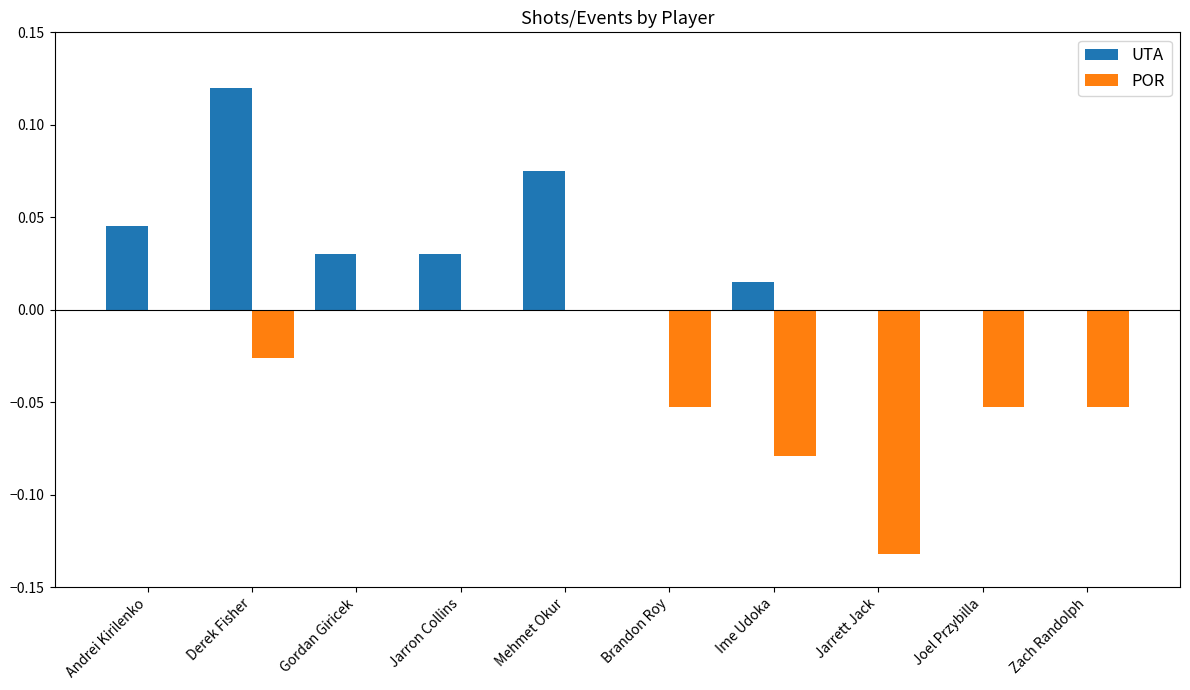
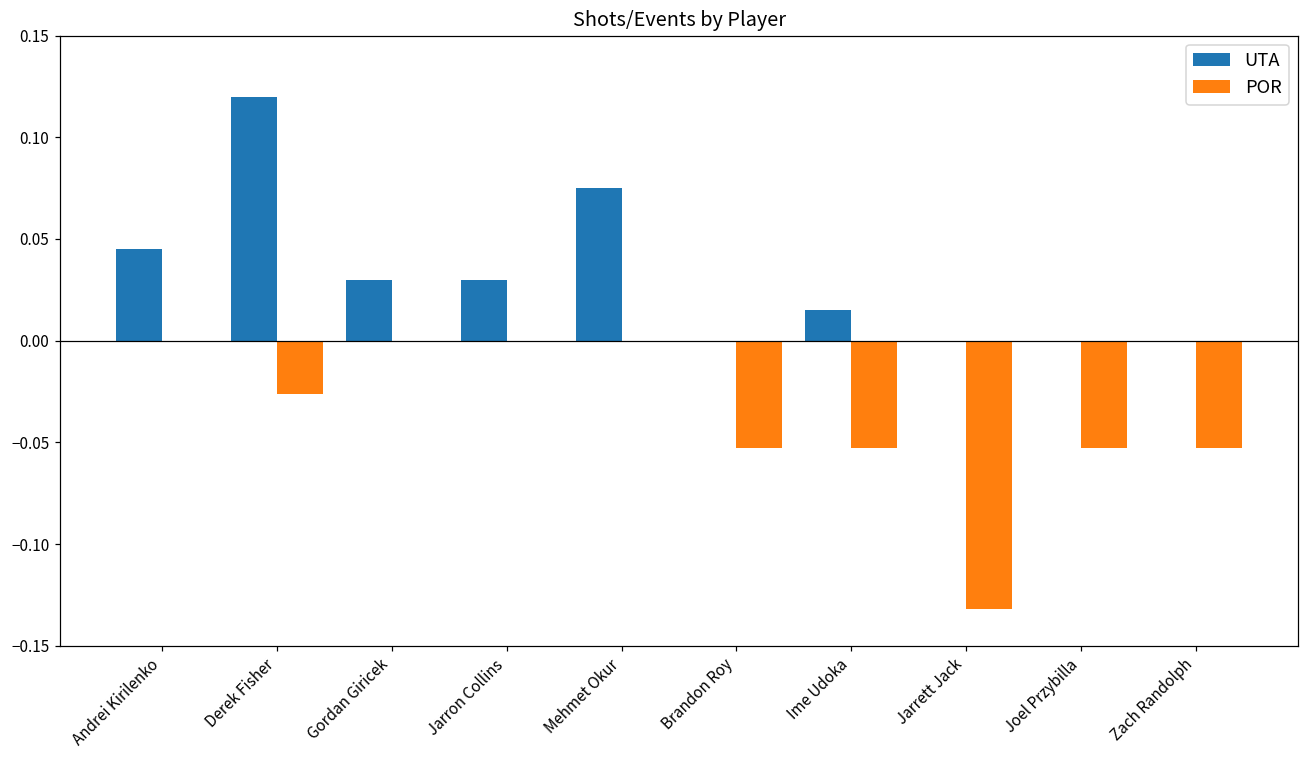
POR, Ime Udoka: -0.079 -> -0.053
